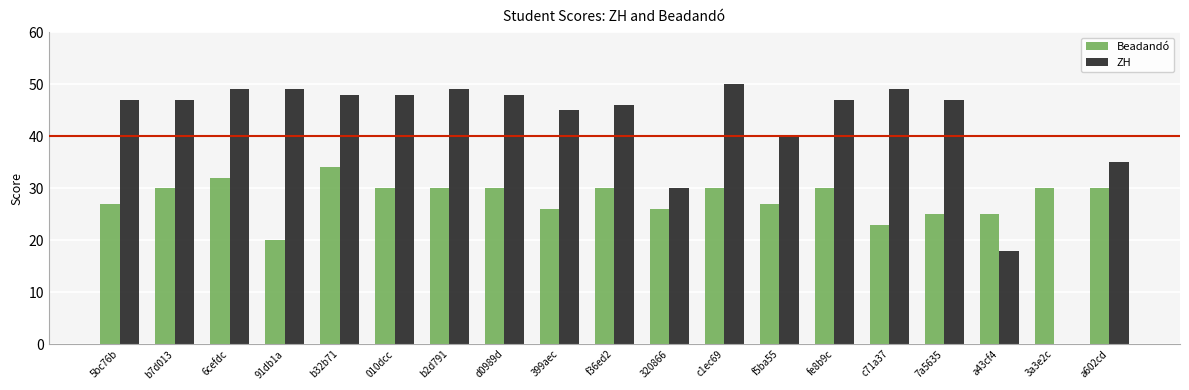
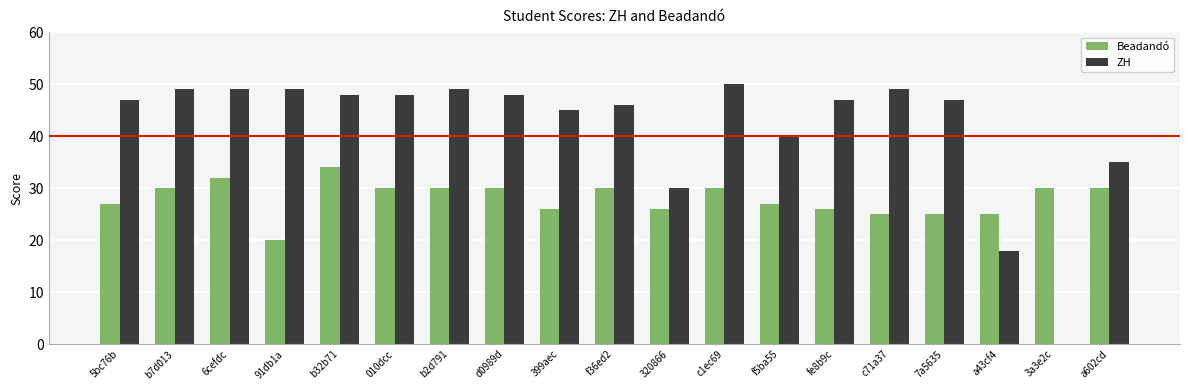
ZH, b7d013: 47 -> 49
Beadandó, fe8b9c: 30 -> 26
Beadandó, c71a37: 23 -> 25
